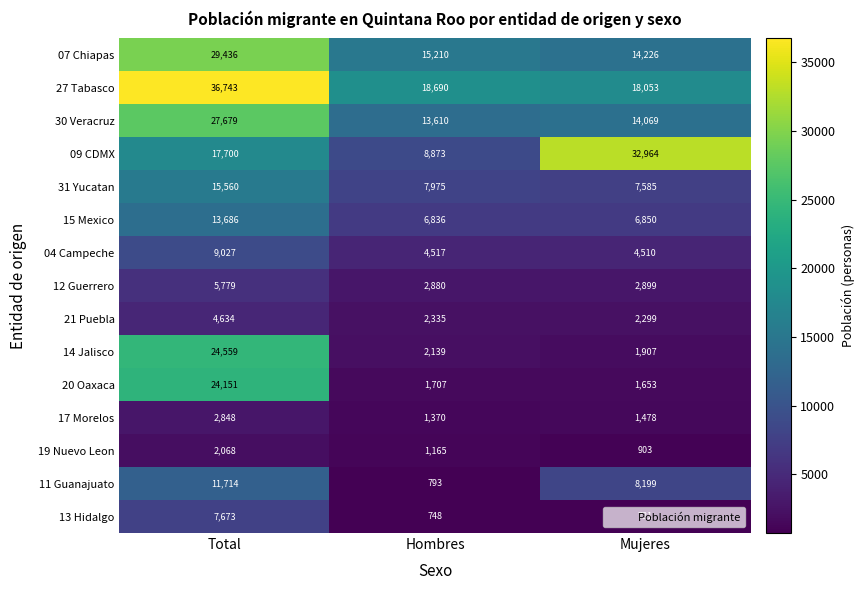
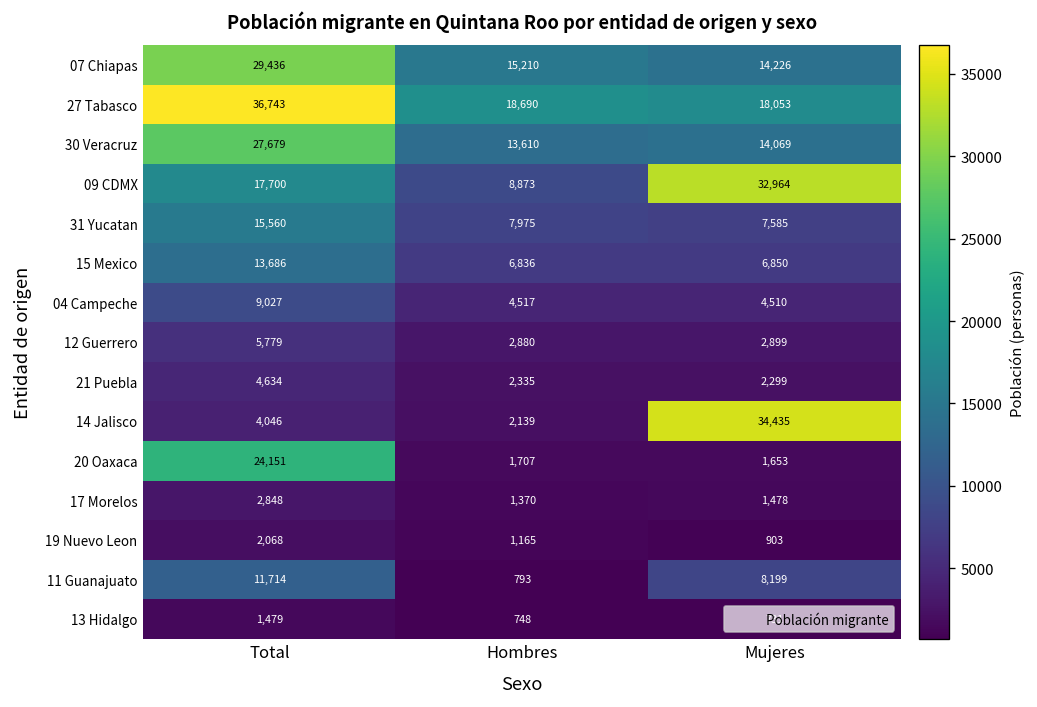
14 Jalisco, Total: 24,559 -> 4,046
14 Jalisco, Mujeres: 1,907 -> 34,435
13 Hidalgo, Total: 7,673 -> 1,479
